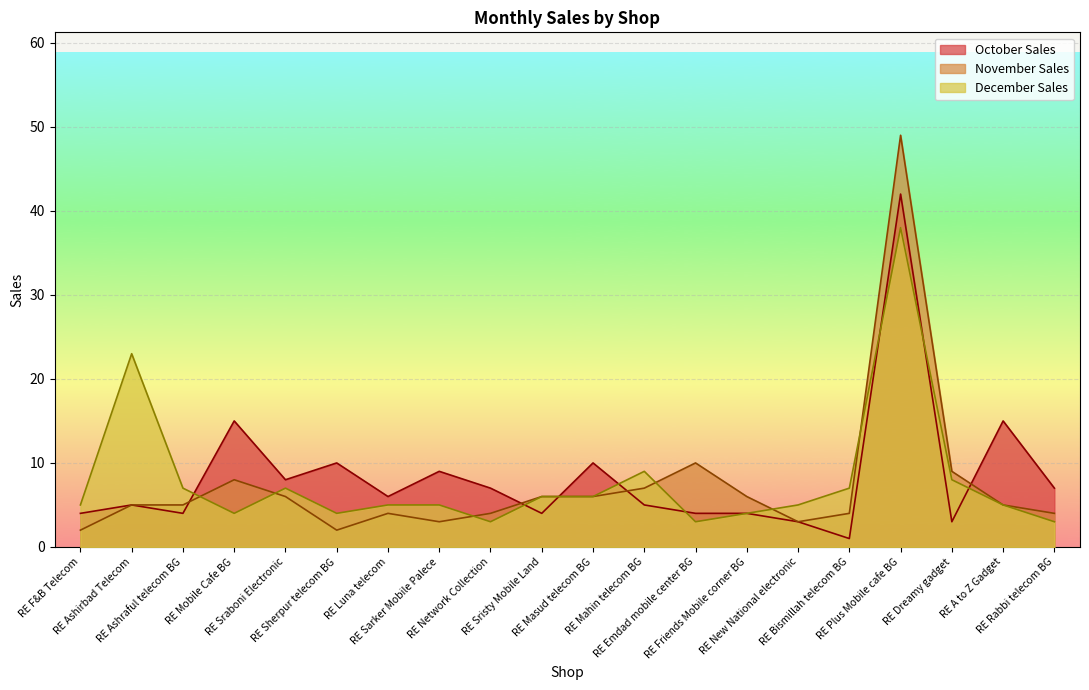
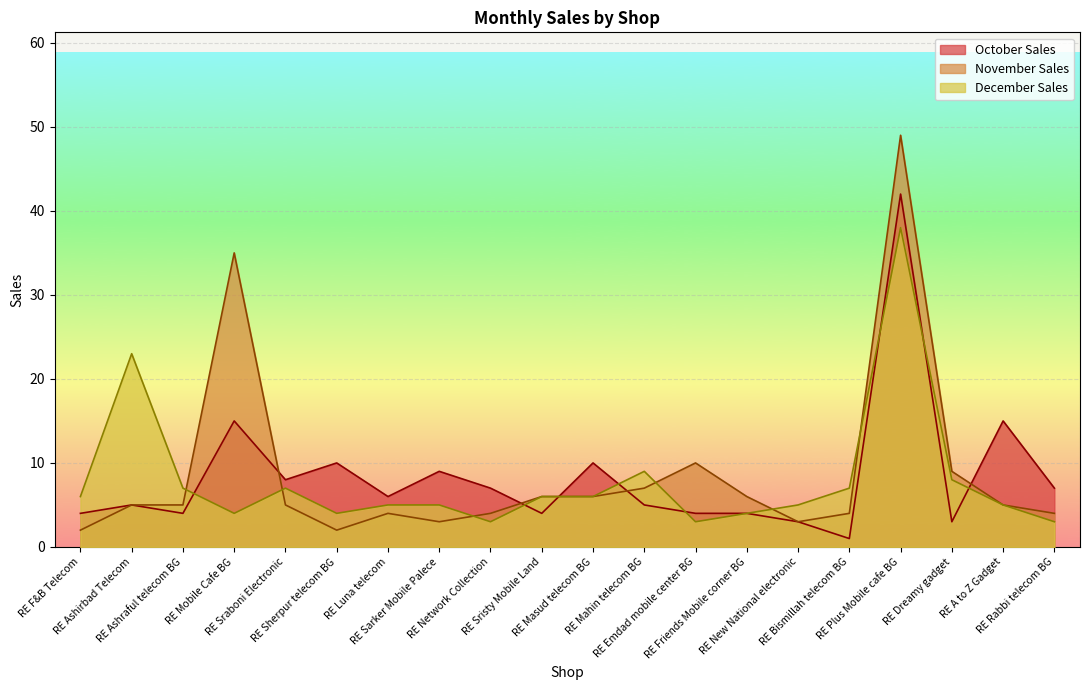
December Sales, RE F&B Telecom: 5 -> 6
November Sales, RE Mobile Cafe BG: 8 -> 35
November Sales, RE Sraboni Electronic: 6 -> 5
